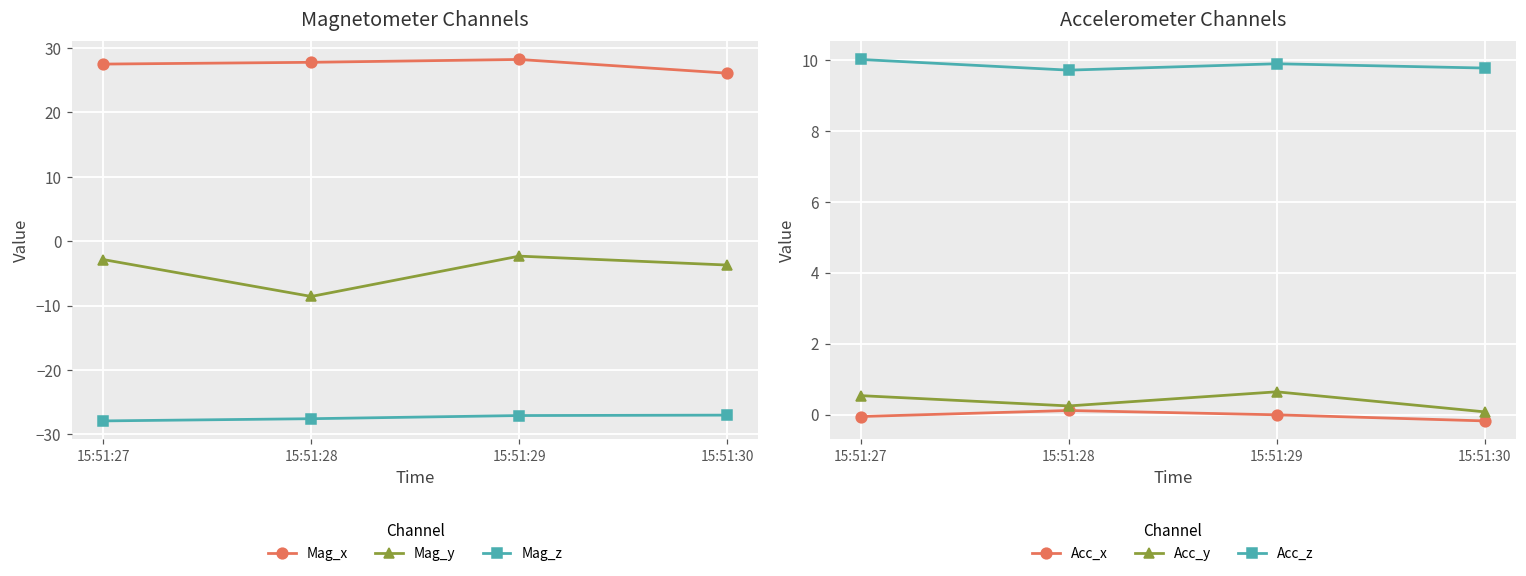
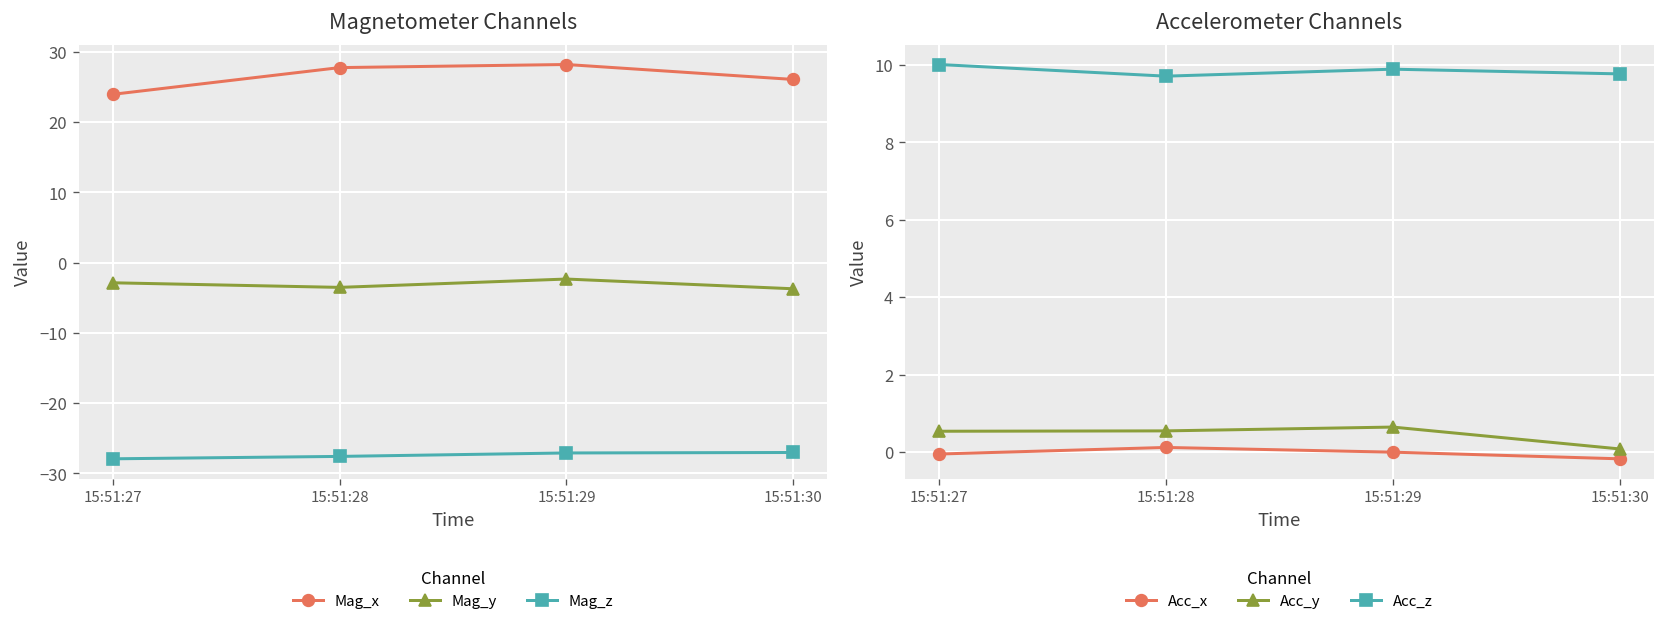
Magnetometer Channels, Mag_x, 15:51:27: 27 -> 24
Magnetometer Channels, Mag_y, 15:51:28: -9 -> -4
Accelerometer Channels, Acc_y, 15:51:28: 0.2 -> 0.5
